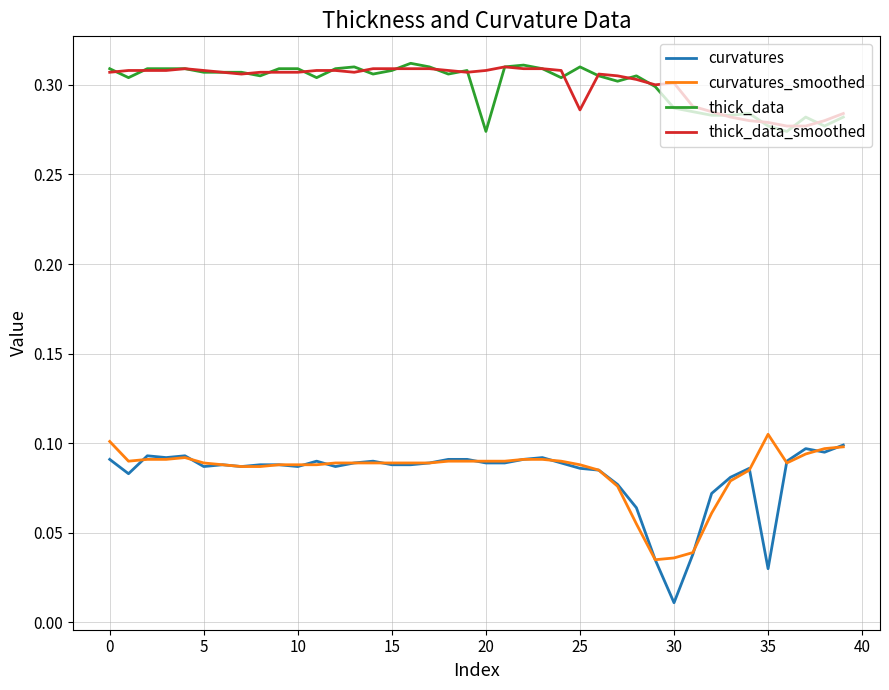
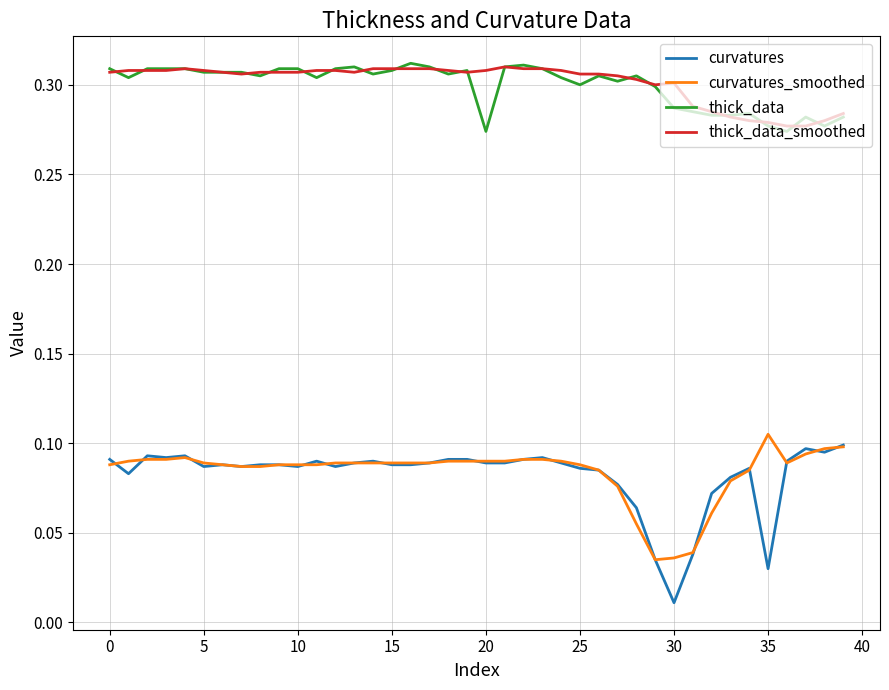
curvatures_smoothed, 0: 0.101 -> 0.088
thick_data, 25: 0.31 -> 0.30
thick_data_smoothed, 25: 0.286 -> 0.306
